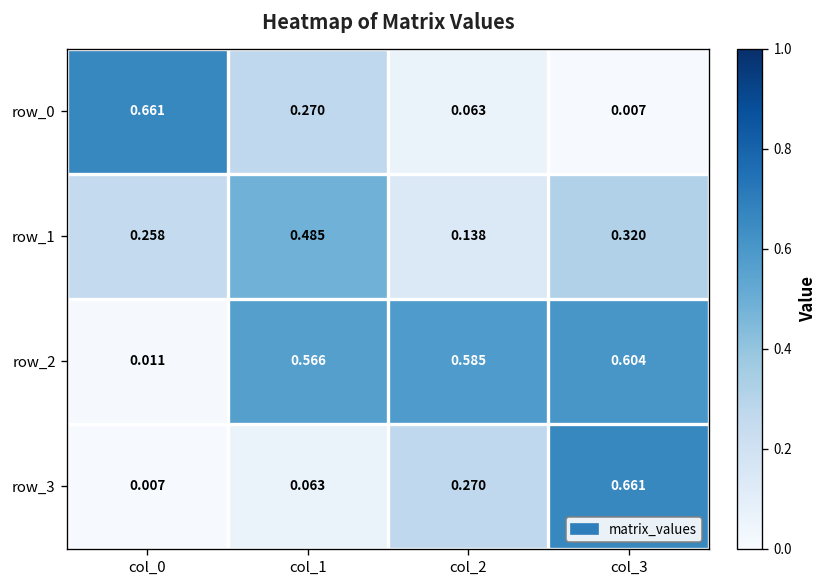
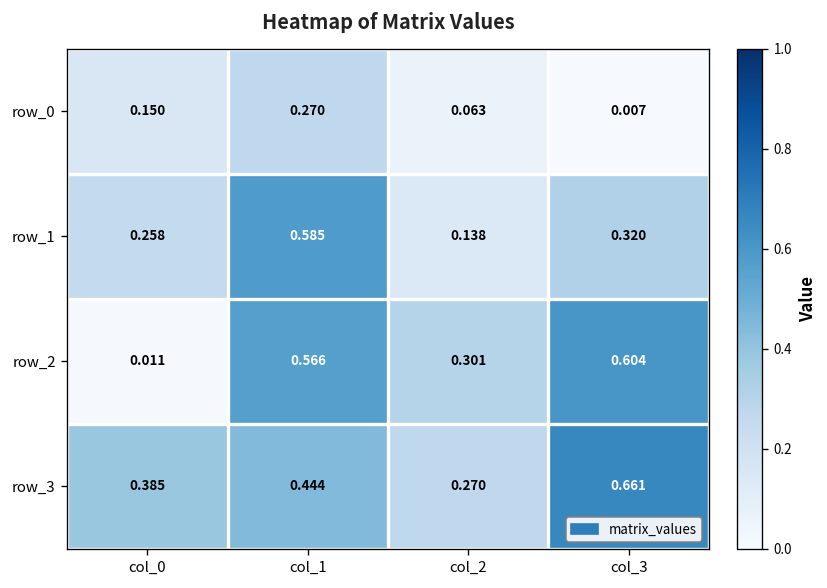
row_0, col_0: 0.661 -> 0.150
row_1, col_1: 0.485 -> 0.585
row_2, col_2: 0.585 -> 0.301
row_3, col_0: 0.007 -> 0.385
row_3, col_1: 0.063 -> 0.444
